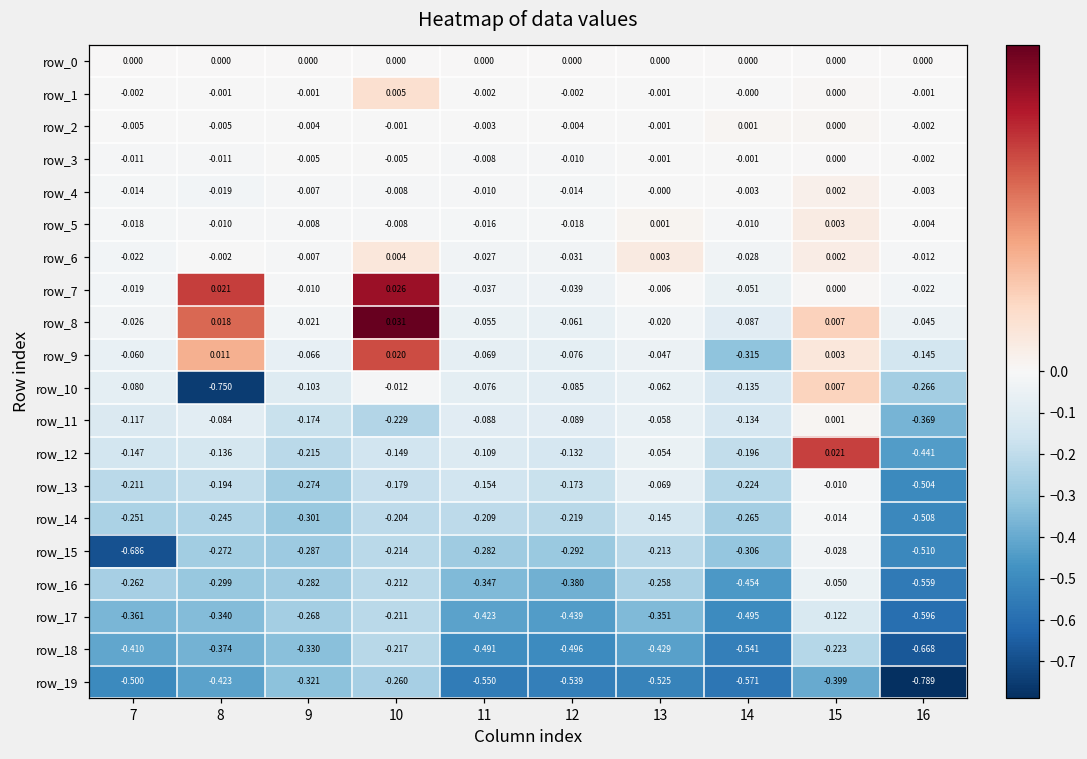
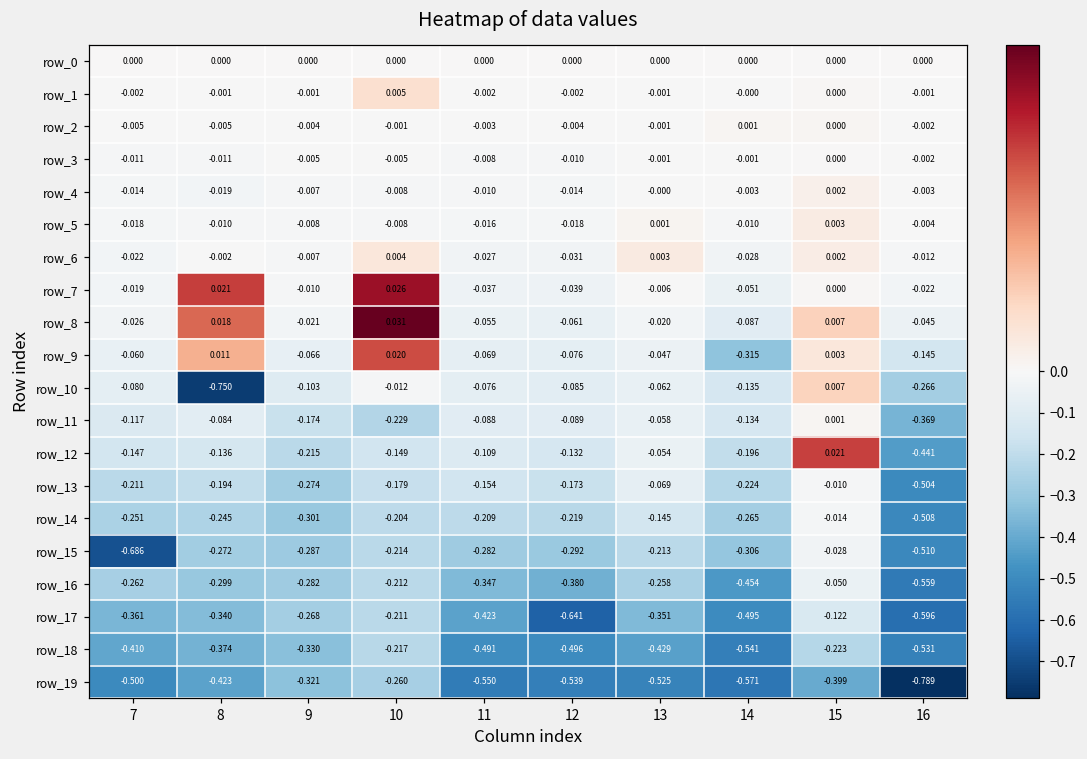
row_17, 12: -0.439 -> -0.641
row_18, 16: -0.668 -> -0.531
